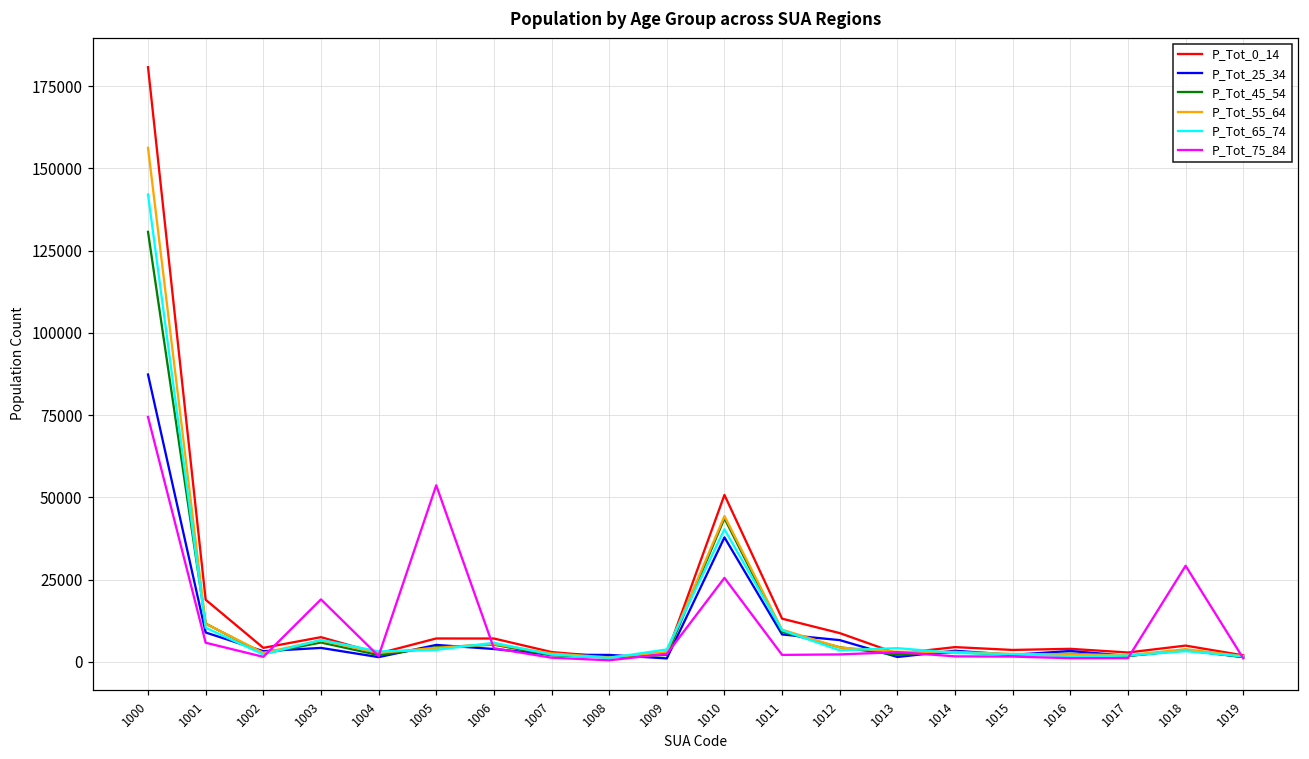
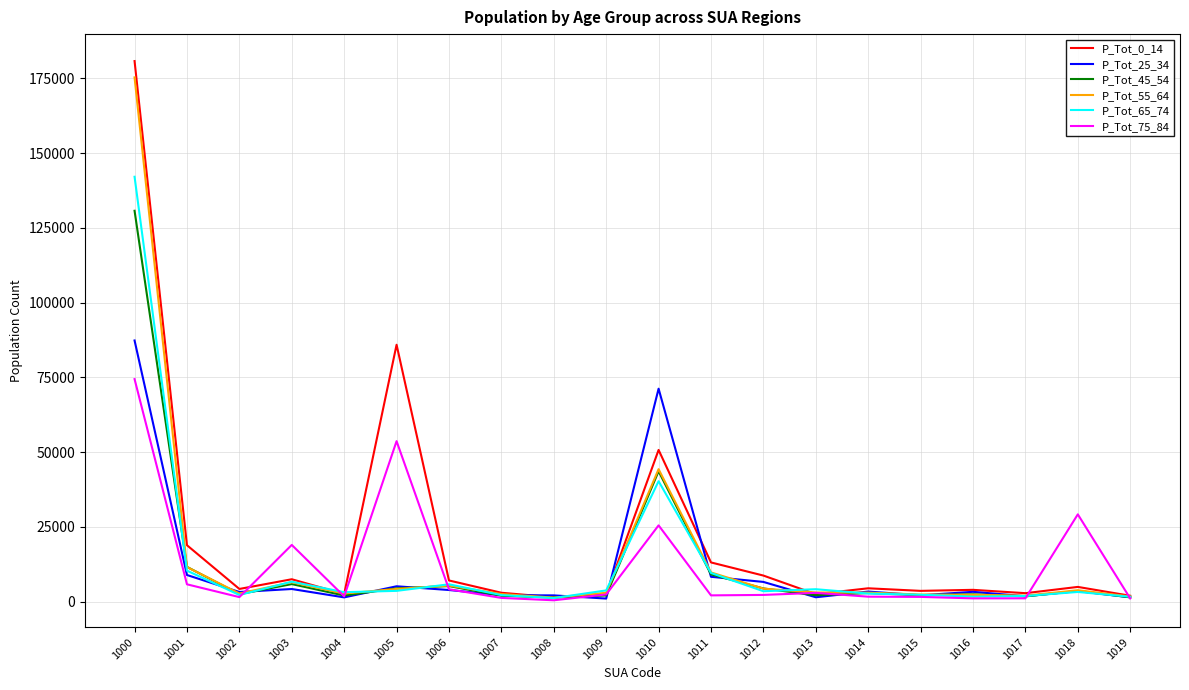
P_Tot_55_64, 1000: 156000 -> 175000
P_Tot_0_14, 1005: 7000 -> 86000
P_Tot_25_34, 1010: 38000 -> 71000
